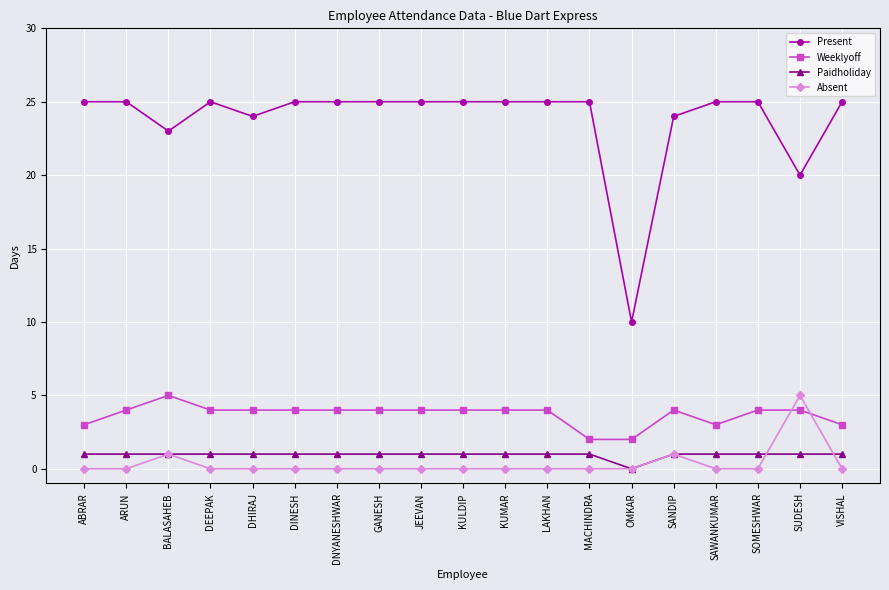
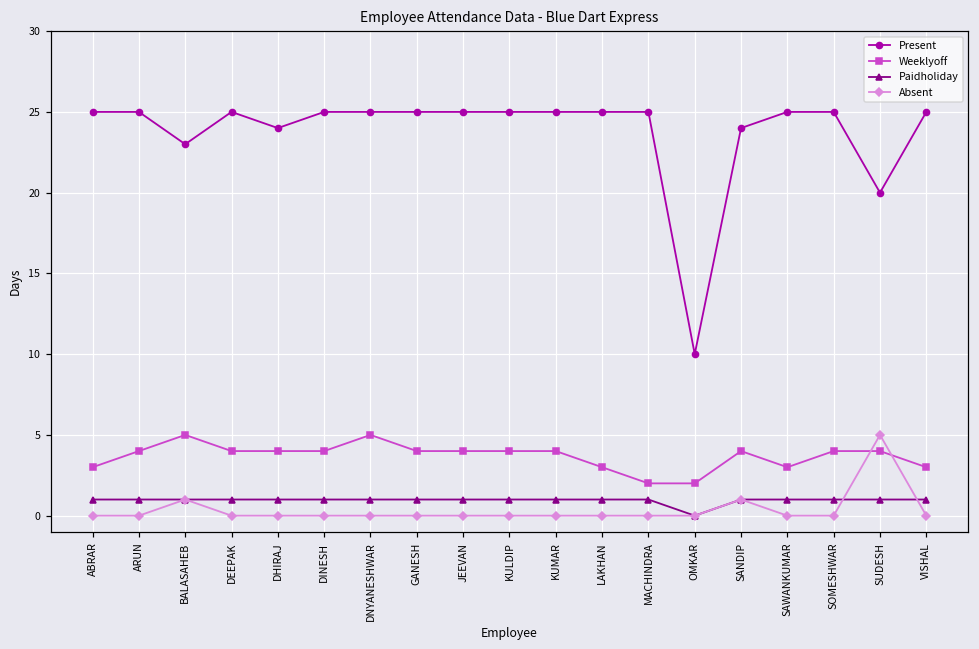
Weeklyoff, DNYANESHWAR: 4 -> 5
Weeklyoff, LAKHAN: 4 -> 3
